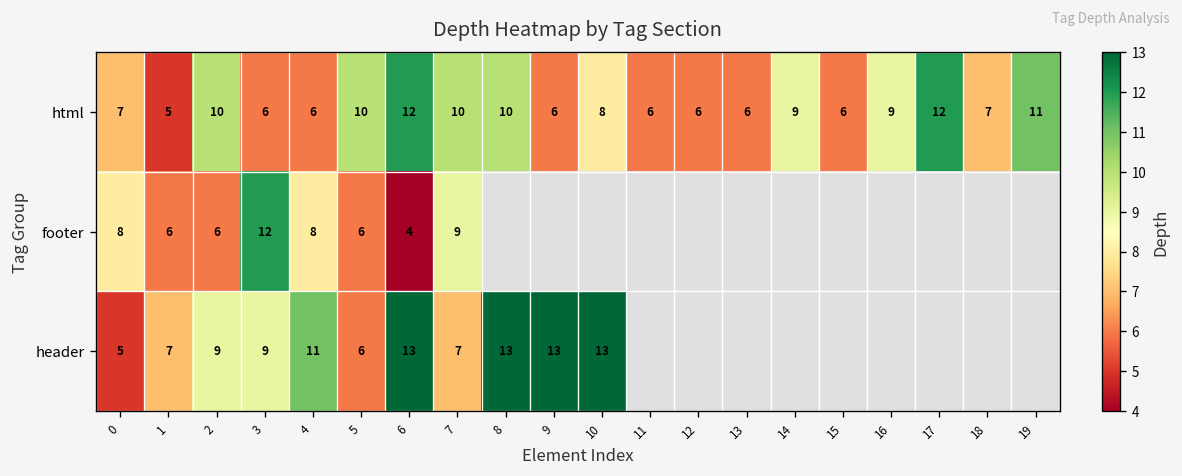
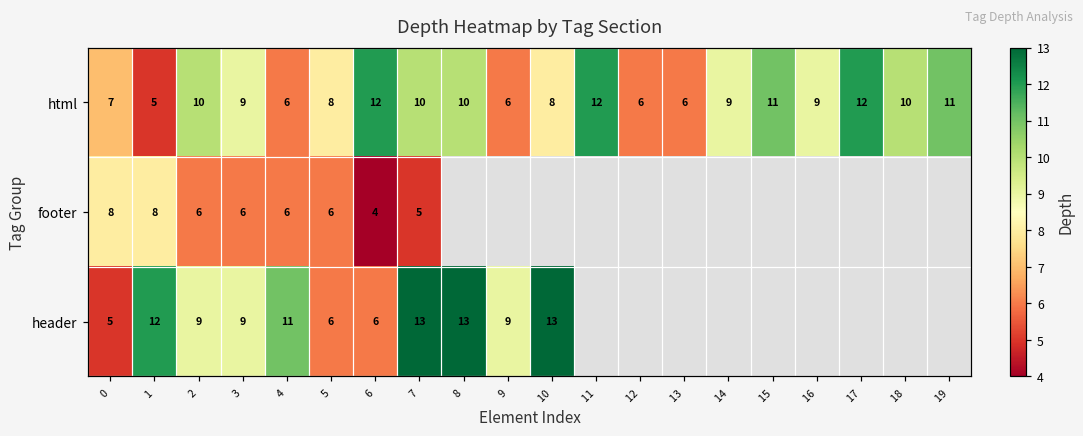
html, 3: 6 -> 9
html, 5: 10 -> 8
html, 11: 6 -> 12
html, 15: 6 -> 11
html, 18: 7 -> 10
footer, 1: 6 -> 8
footer, 3: 12 -> 6
footer, 4: 8 -> 6
footer, 7: 9 -> 5
header, 1: 7 -> 12
header, 6: 13 -> 6
header, 7: 7 -> 13
header, 9: 13 -> 9
